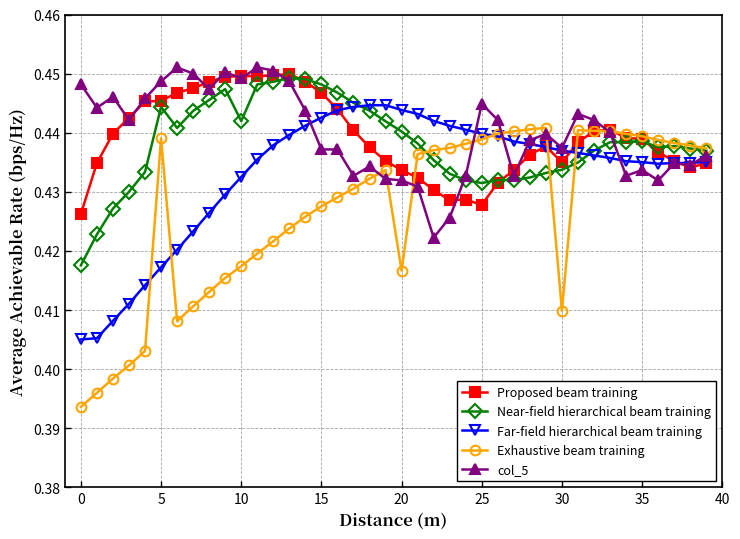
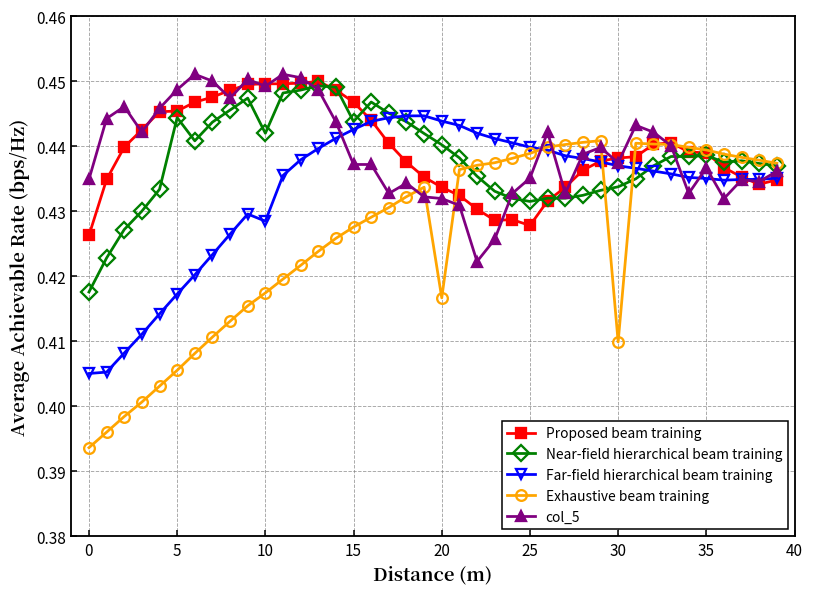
col_5, 0: 0.448 -> 0.435
Exhaustive beam training, 5: 0.439 -> 0.406
Far-field hierarchical beam training, 10: 0.433 -> 0.428
Near-field hierarchical beam training, 15: 0.448 -> 0.444
col_5, 25: 0.445 -> 0.435
Proposed beam training, 30: 0.435 -> 0.438
col_5, 35: 0.434 -> 0.437
